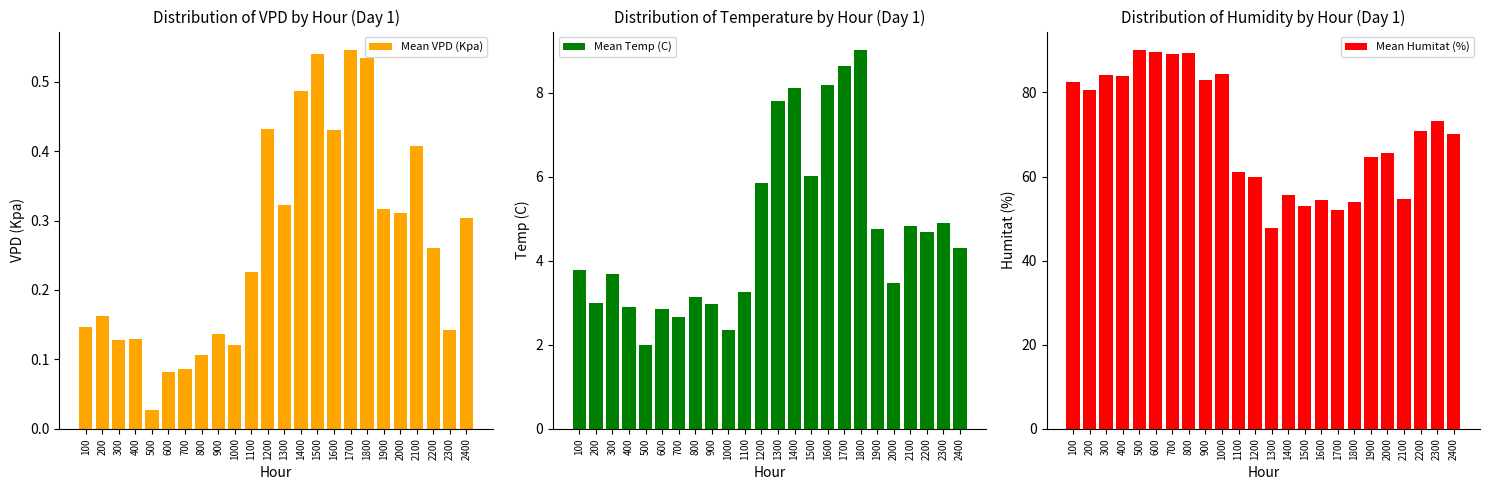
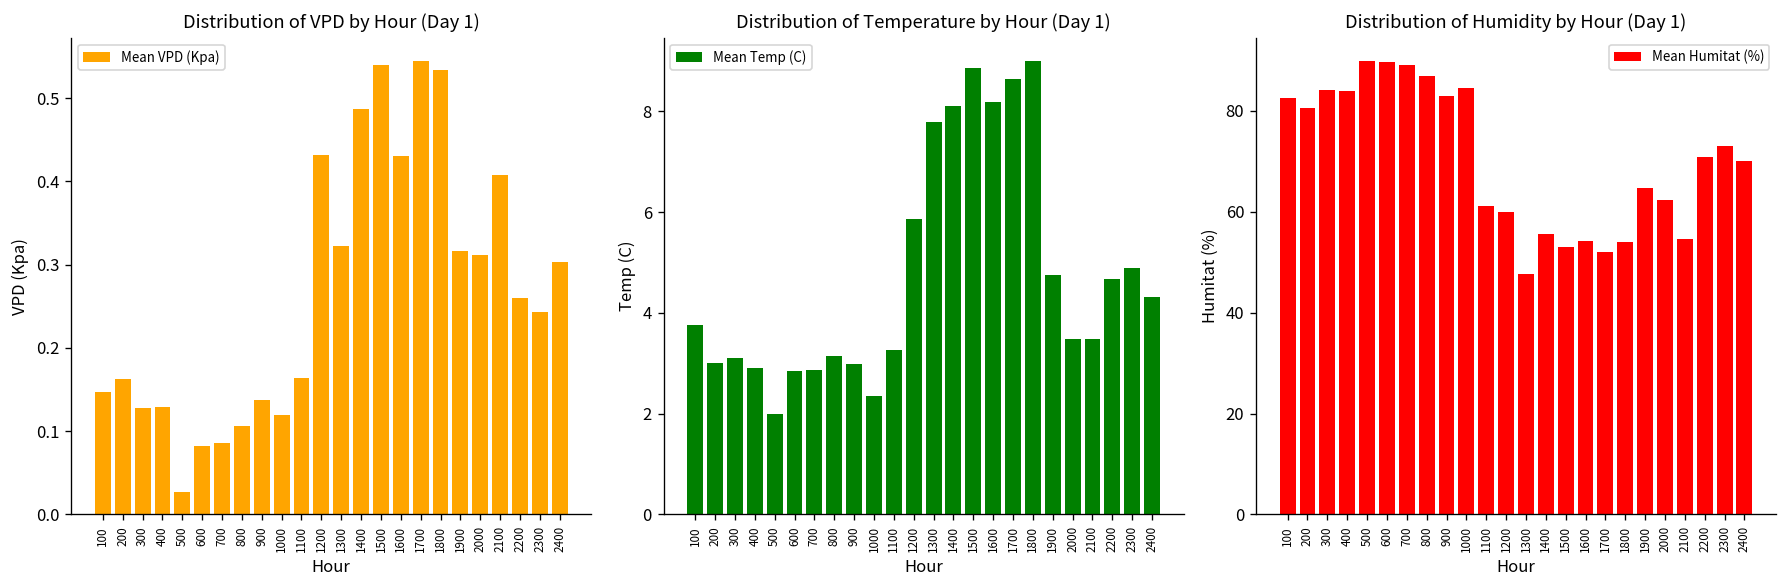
Distribution of VPD by Hour (Day 1), 1100: 0.23 -> 0.16
Distribution of VPD by Hour (Day 1), 2300: 0.14 -> 0.24
Distribution of Temperature by Hour (Day 1), 300: 3.7 -> 3.1
Distribution of Temperature by Hour (Day 1), 700: 2.7 -> 2.9
Distribution of Temperature by Hour (Day 1), 1500: 6.0 -> 8.9
Distribution of Temperature by Hour (Day 1), 2100: 4.8 -> 3.5
Distribution of Humidity by Hour (Day 1), 800: 90 -> 87
Distribution of Humidity by Hour (Day 1), 2000: 66 -> 62
